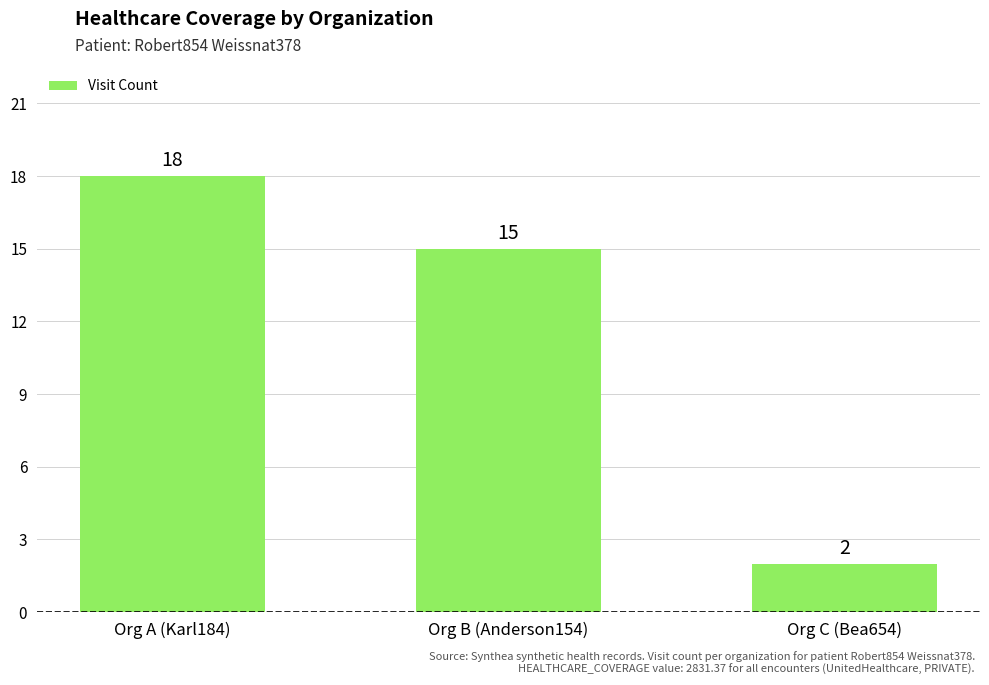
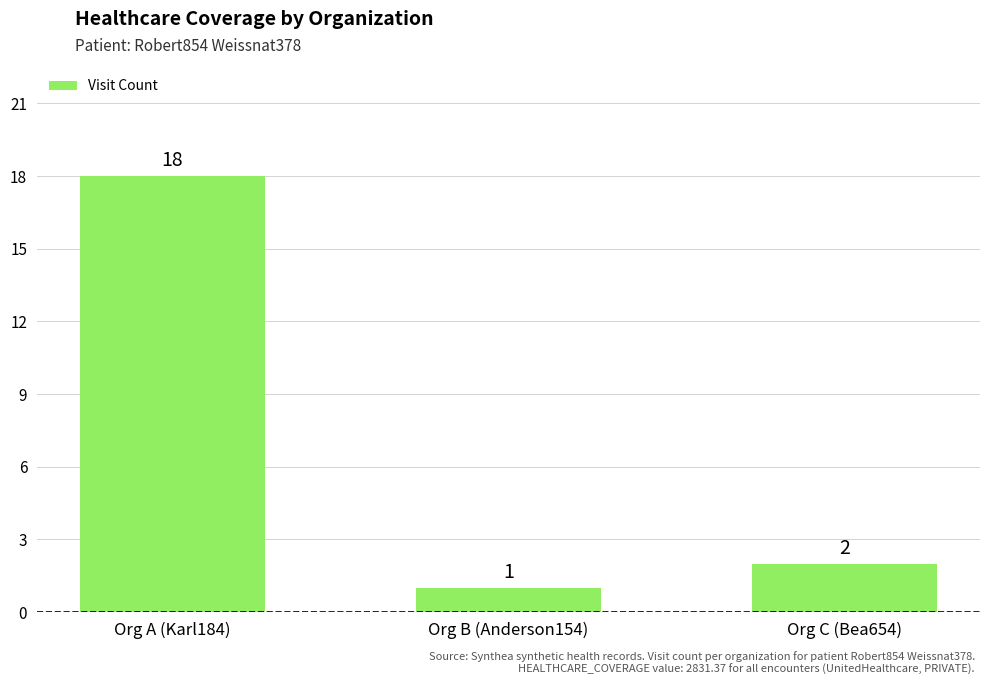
Org B (Anderson154): 15 -> 1
